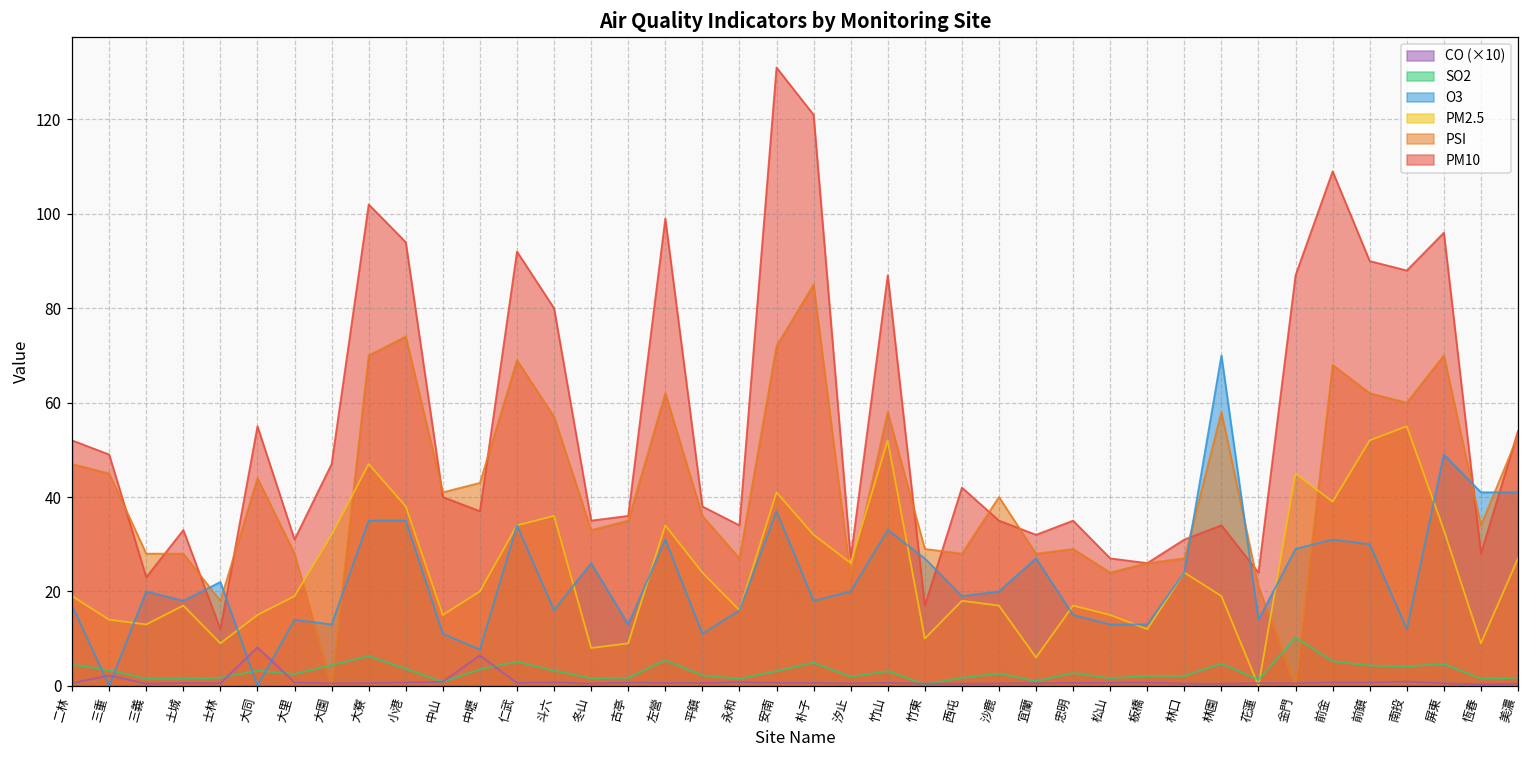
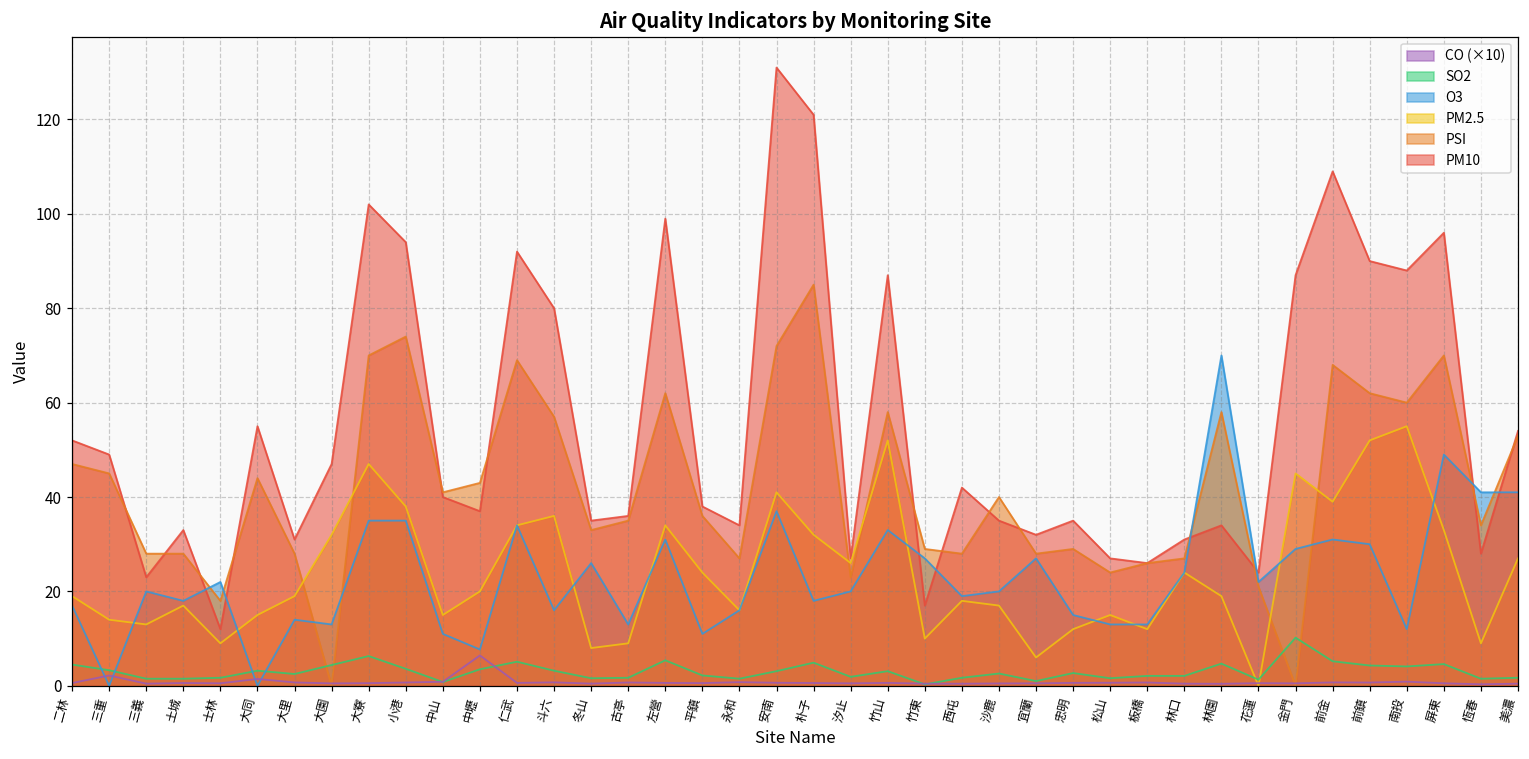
CO (×10), 大同: 8 -> 1
PM2.5, 忠明: 17 -> 12
O3, 花蓮: 14 -> 22
